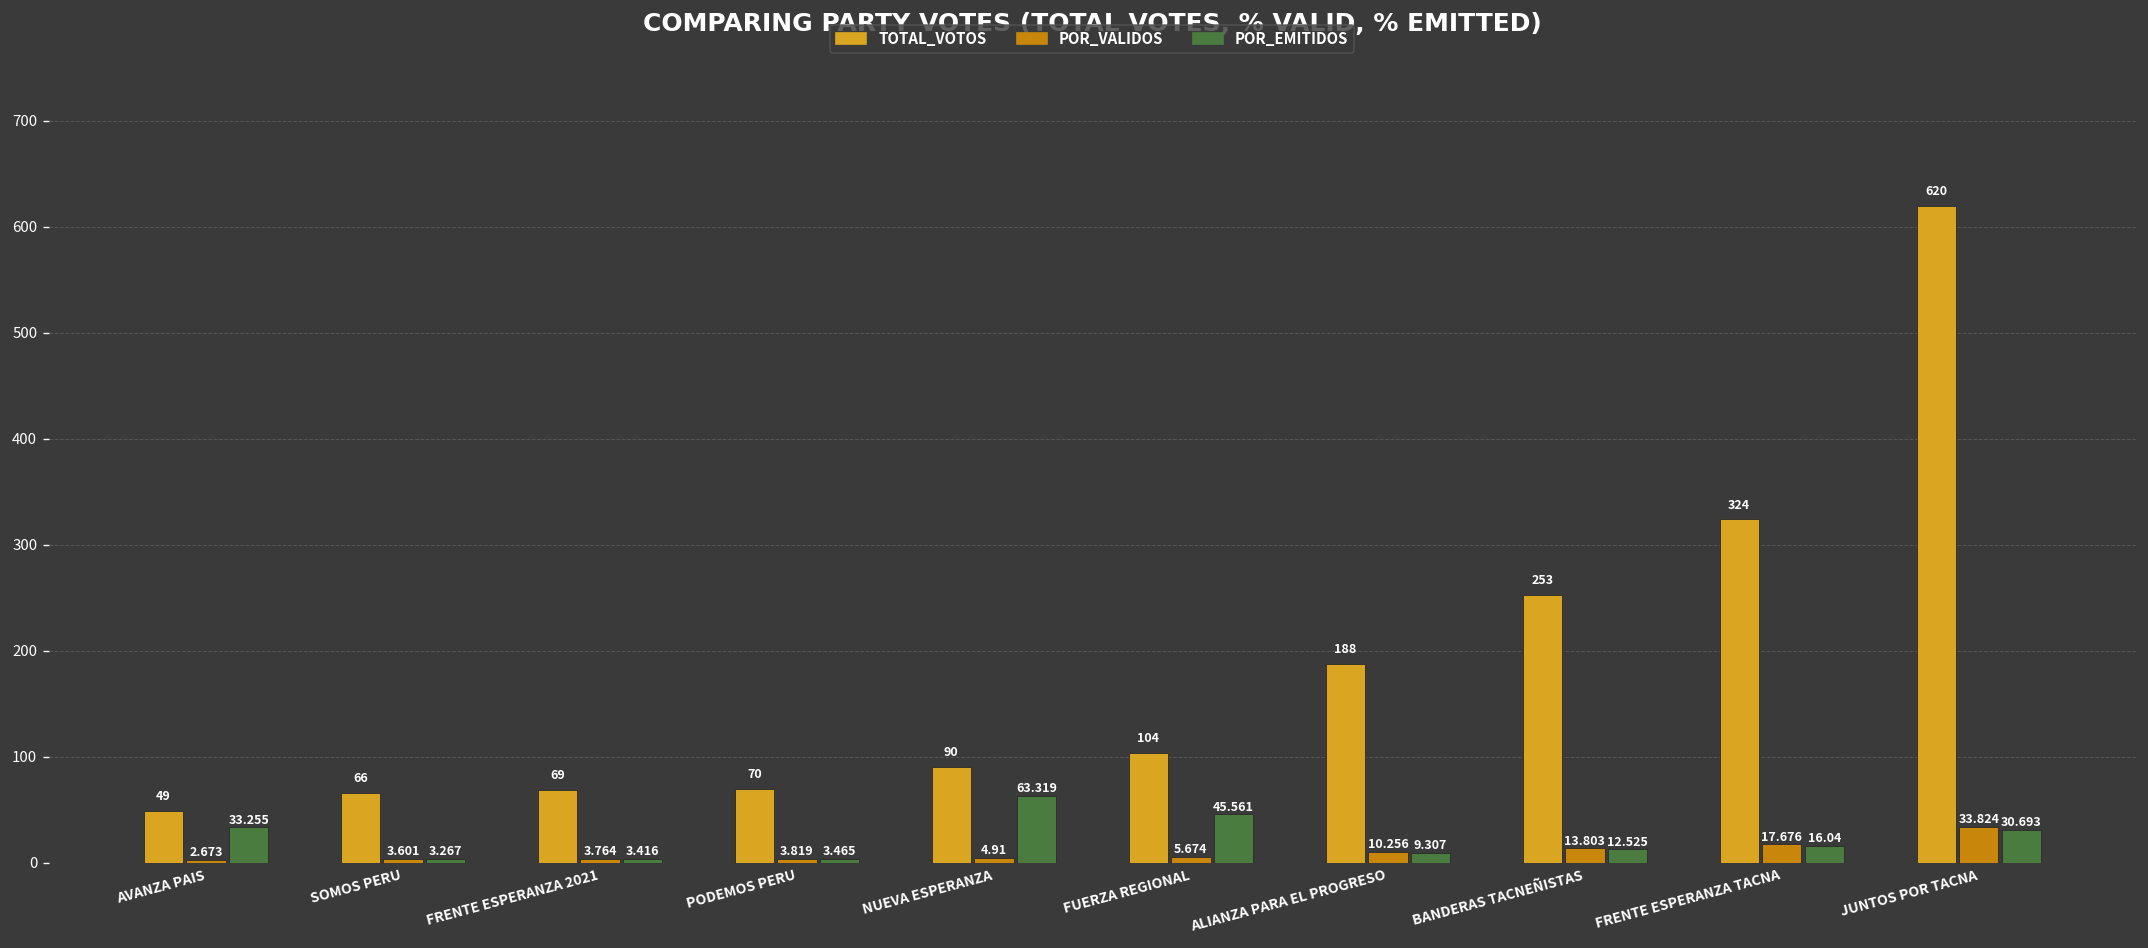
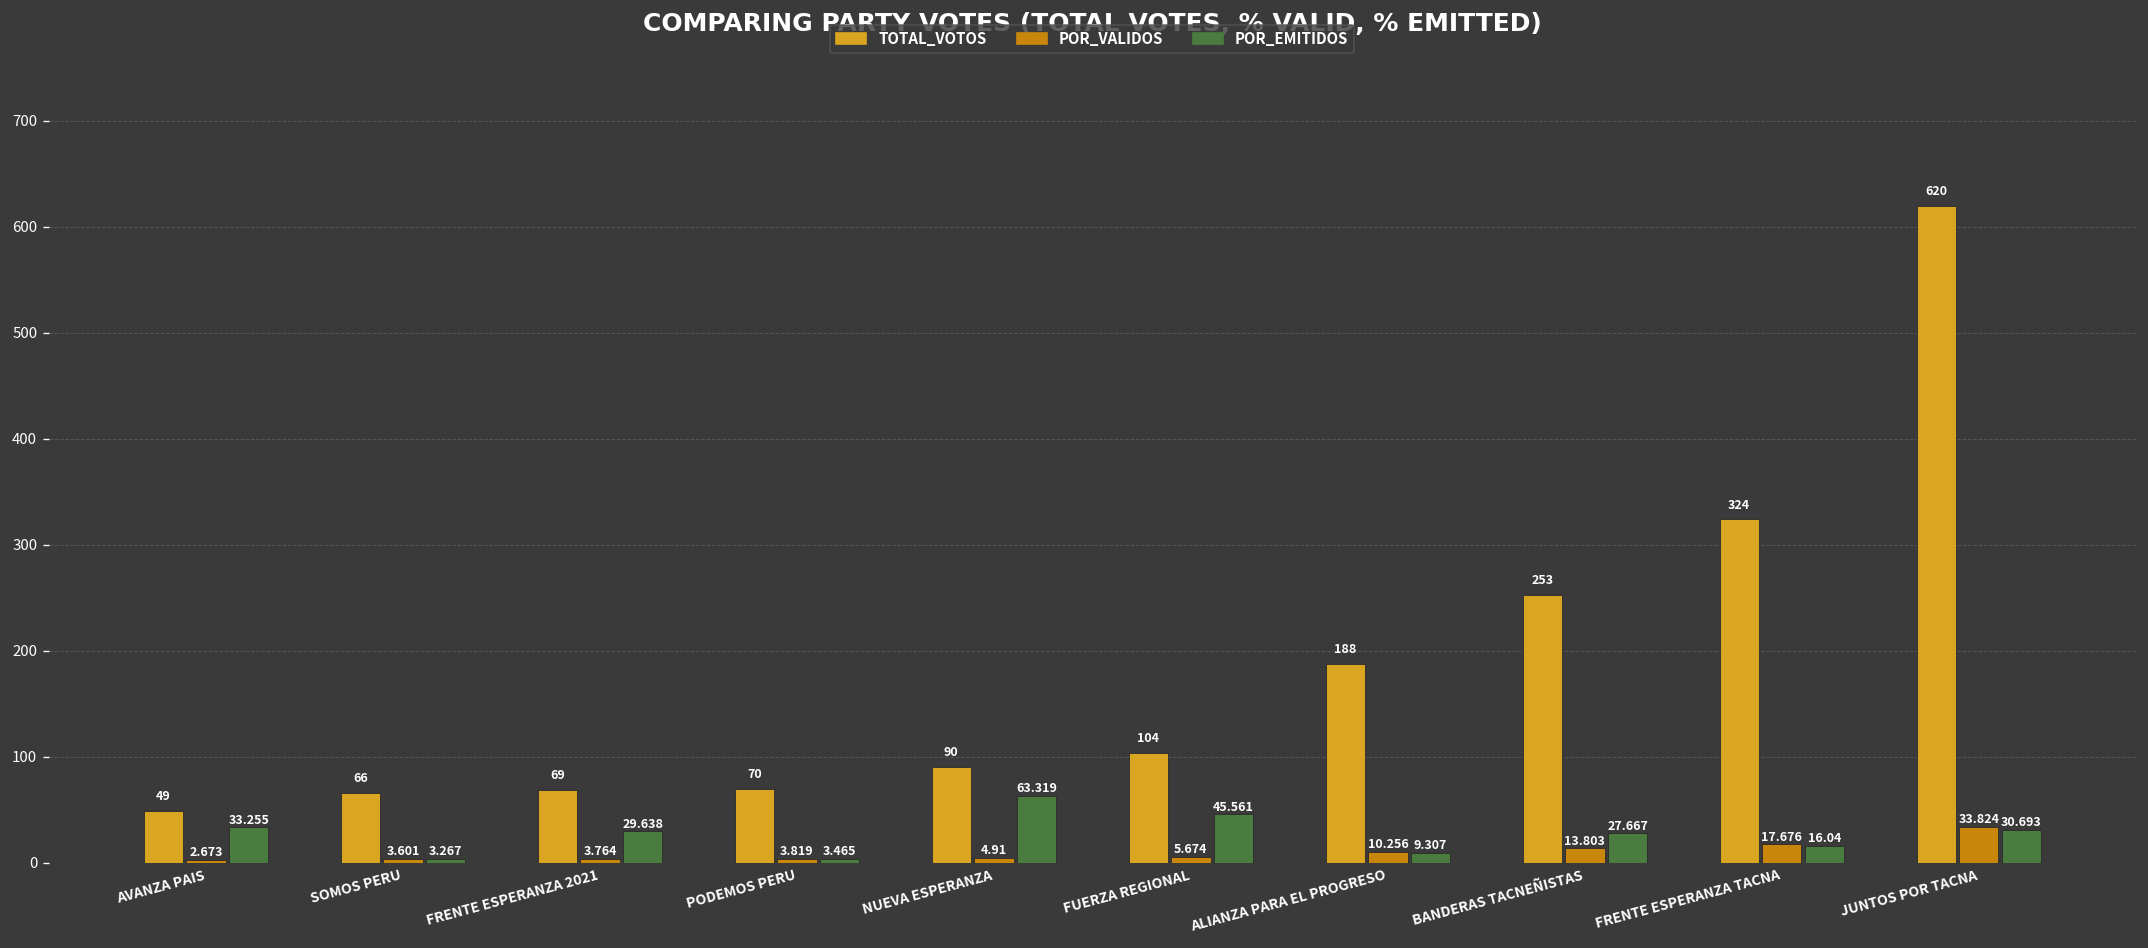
POR_EMITIDOS, FRENTE ESPERANZA 2021: 3.416 -> 29.638
POR_EMITIDOS, BANDERAS TACNEÑISTAS: 12.525 -> 27.667
